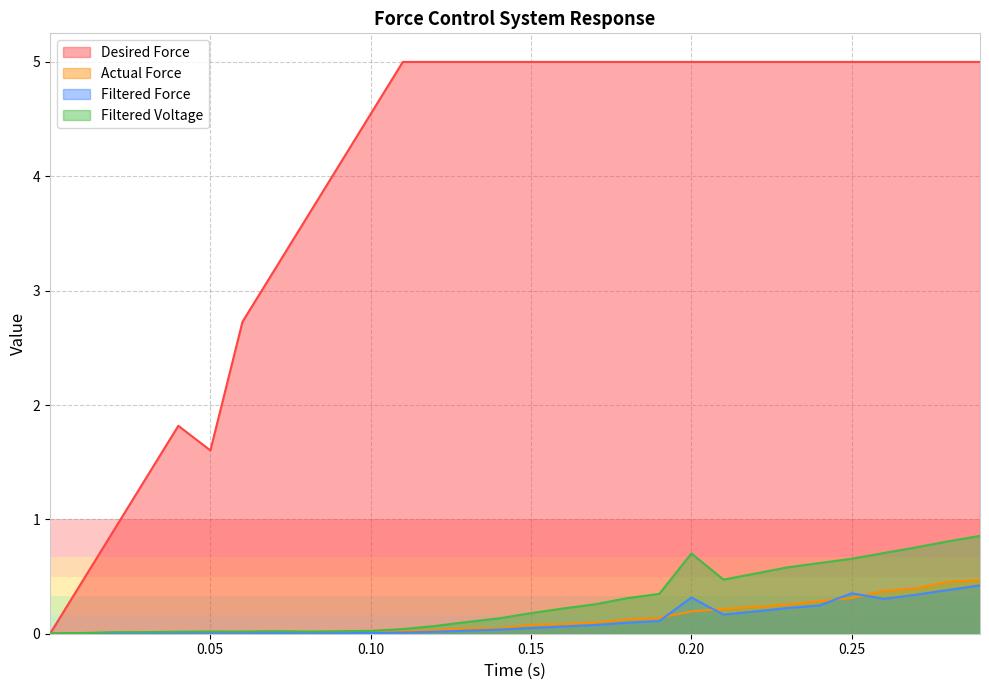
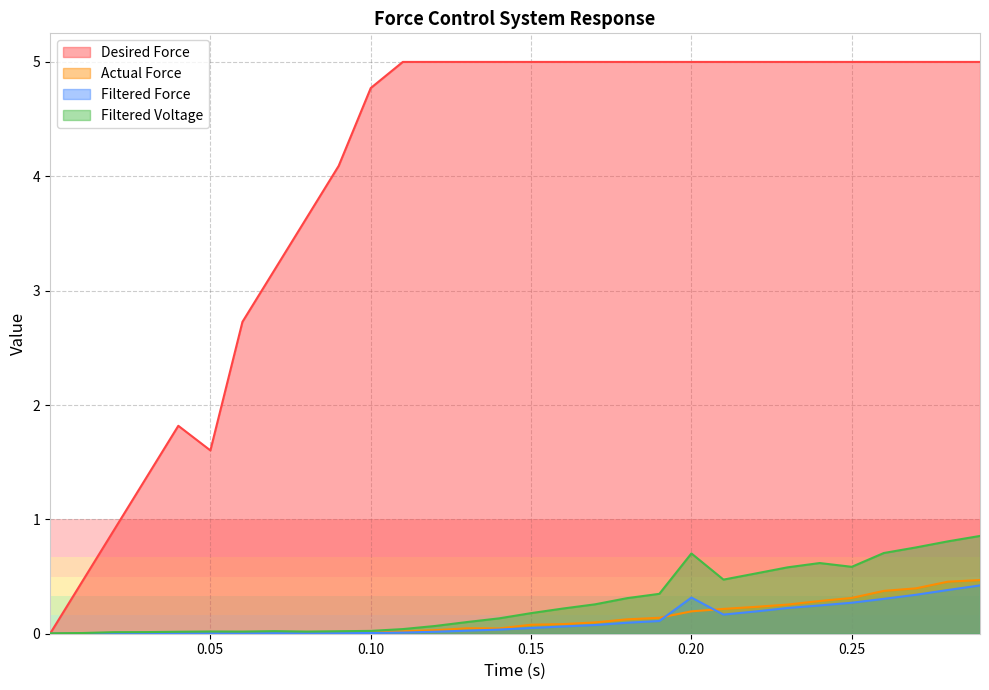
Desired Force, 0.10: 4.55 -> 4.77
Filtered Force, 0.25: 0.35 -> 0.27
Filtered Voltage, 0.25: 0.66 -> 0.59
